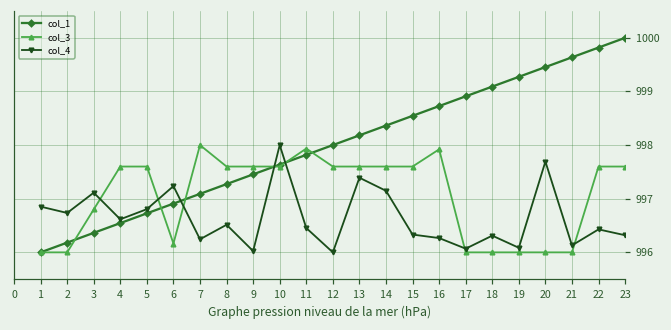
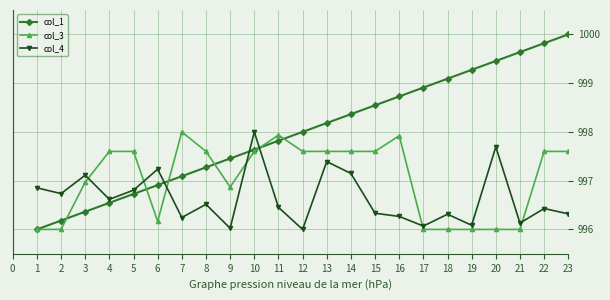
col_3, 3: 996.8 -> 997.0
col_3, 9: 997.6 -> 996.9
